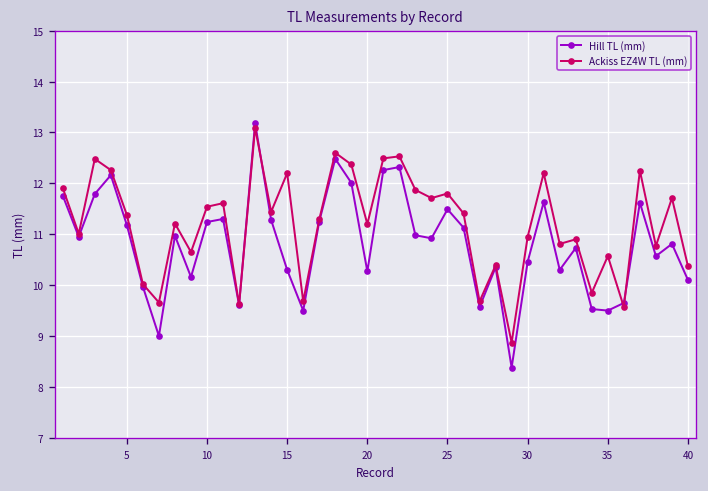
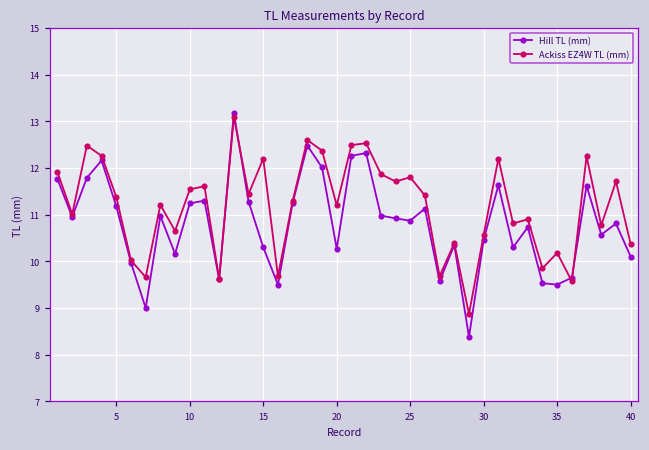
Hill TL (mm), 25: 11.5 -> 10.9
Ackiss EZ4W TL (mm), 30: 11.0 -> 10.6
Ackiss EZ4W TL (mm), 35: 10.6 -> 10.2
